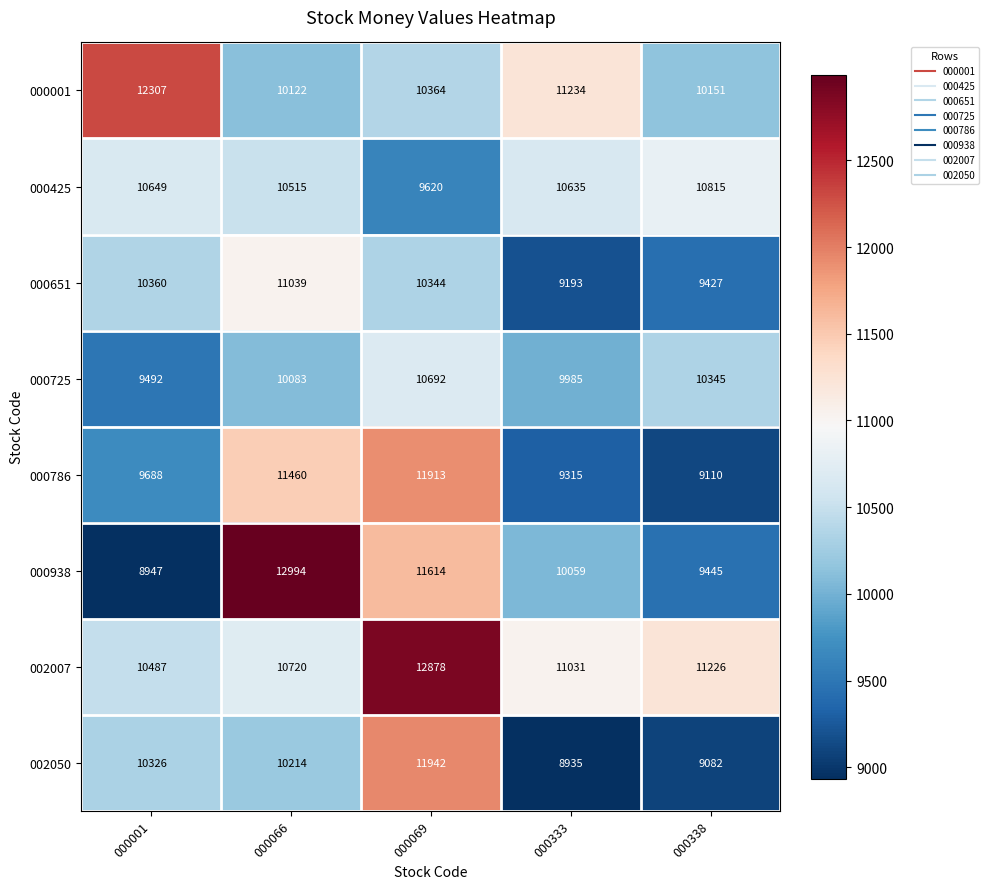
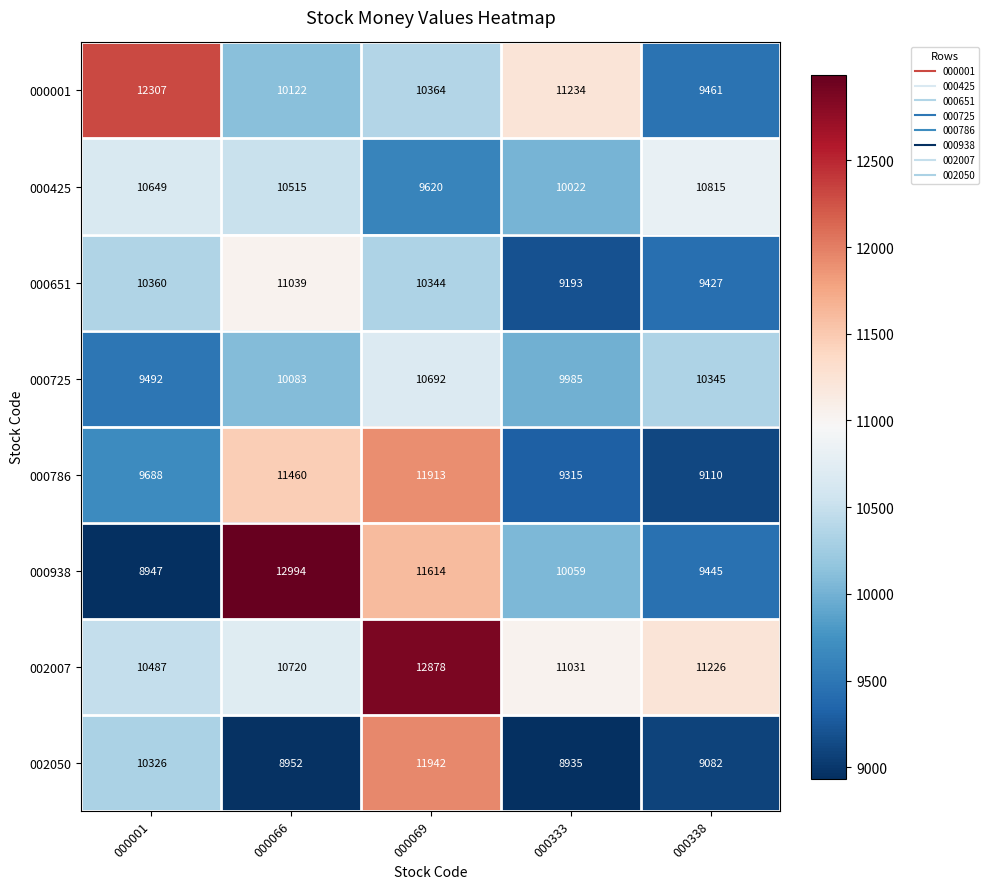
000001, 000338: 10151 -> 9461
000425, 000333: 10635 -> 10022
002050, 000066: 10214 -> 8952
